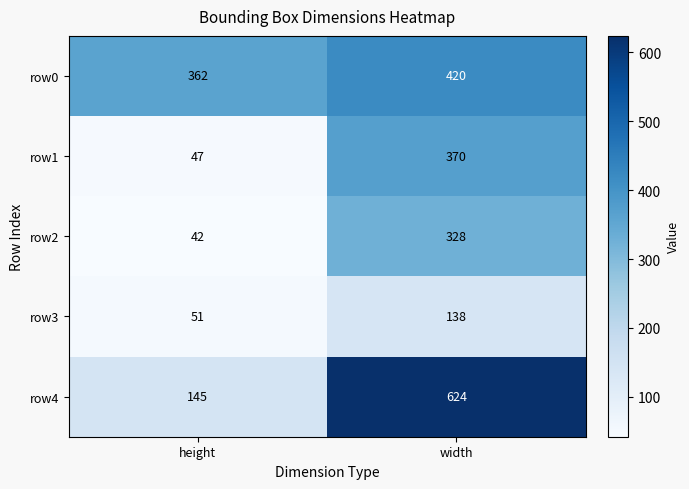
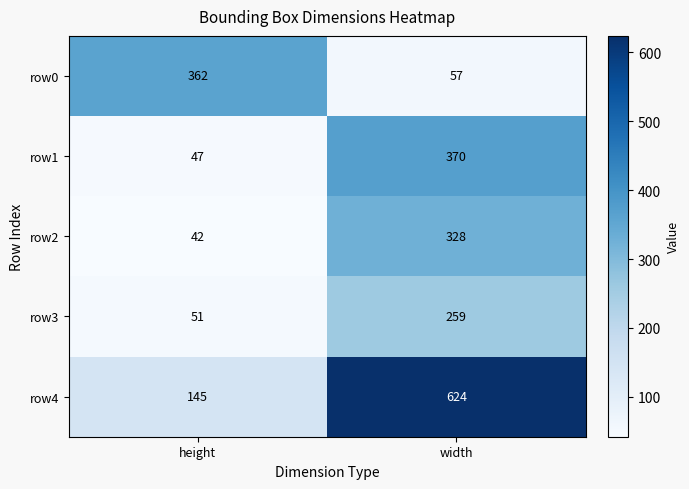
row0, width: 420 -> 57
row3, width: 138 -> 259
